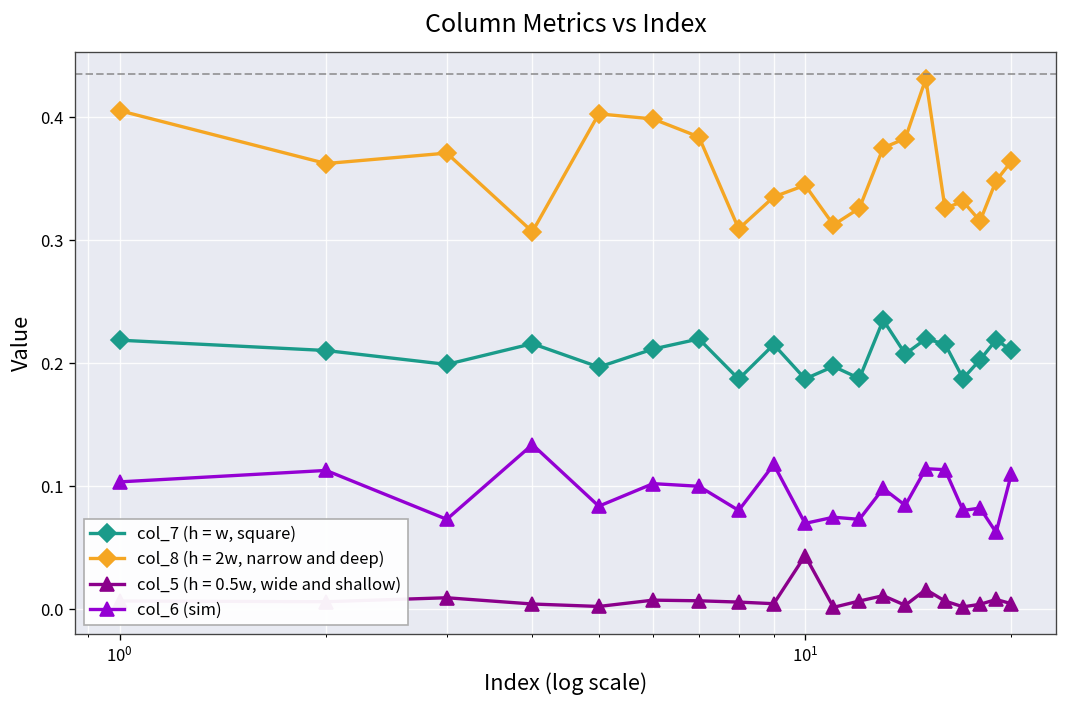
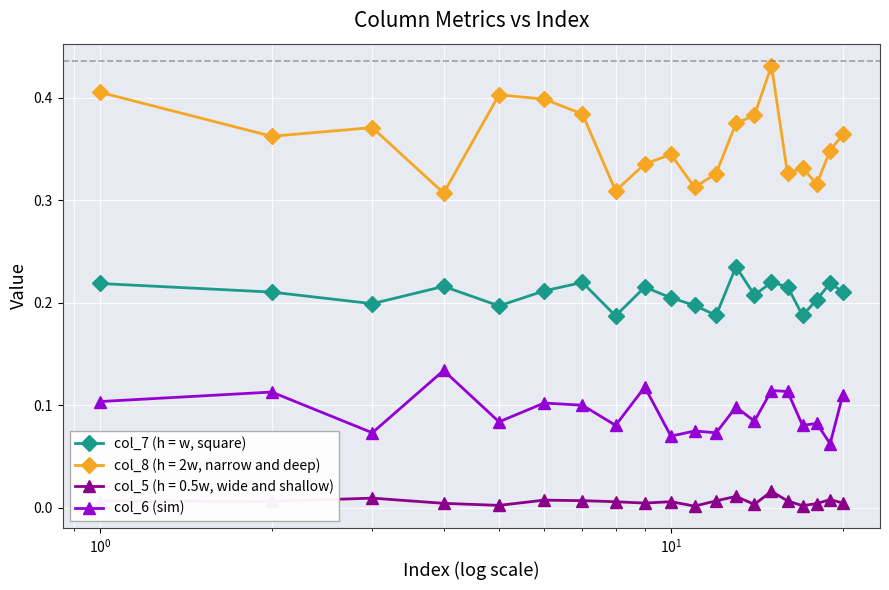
col_7 (h = w, square), 10^1: 0.187 -> 0.205
col_5 (h = 0.5w, wide and shallow), 10^1: 0.044 -> 0.006
